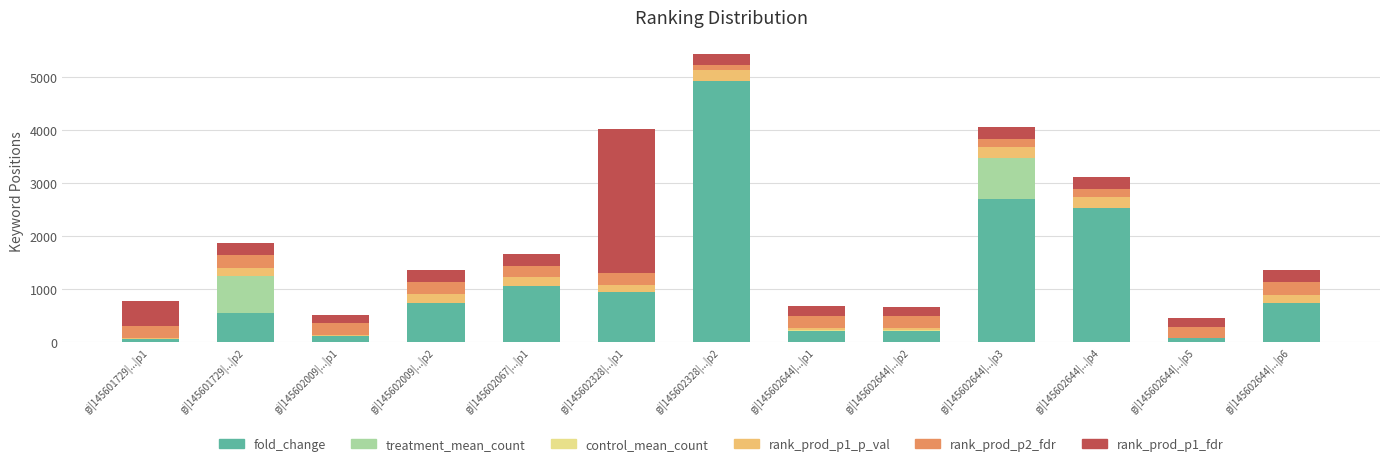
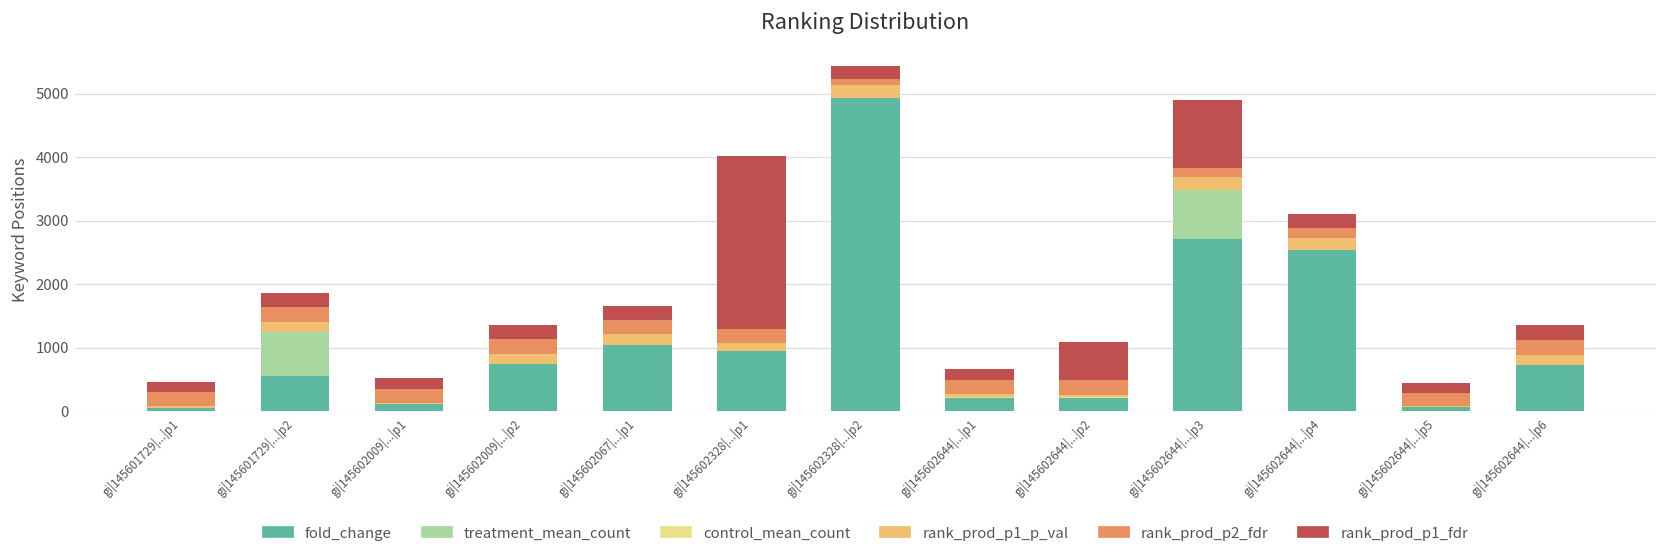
rank_prod_p1_fdr, gi|145601729|...|p1: 500 -> 200
rank_prod_p1_fdr, gi|145602644|...|p2: 200 -> 600
rank_prod_p1_fdr, gi|145602644|...|p3: 200 -> 1100
